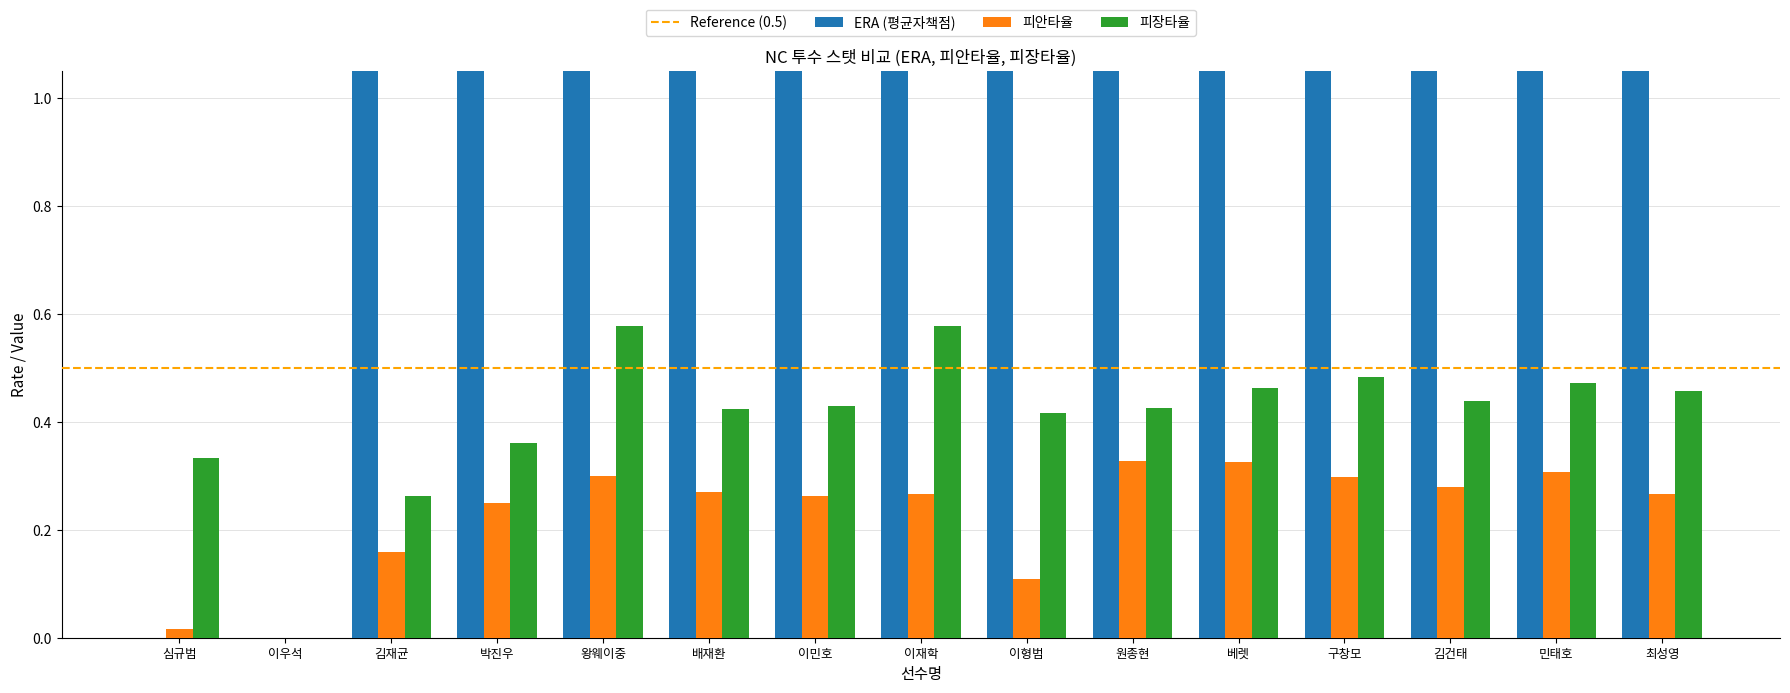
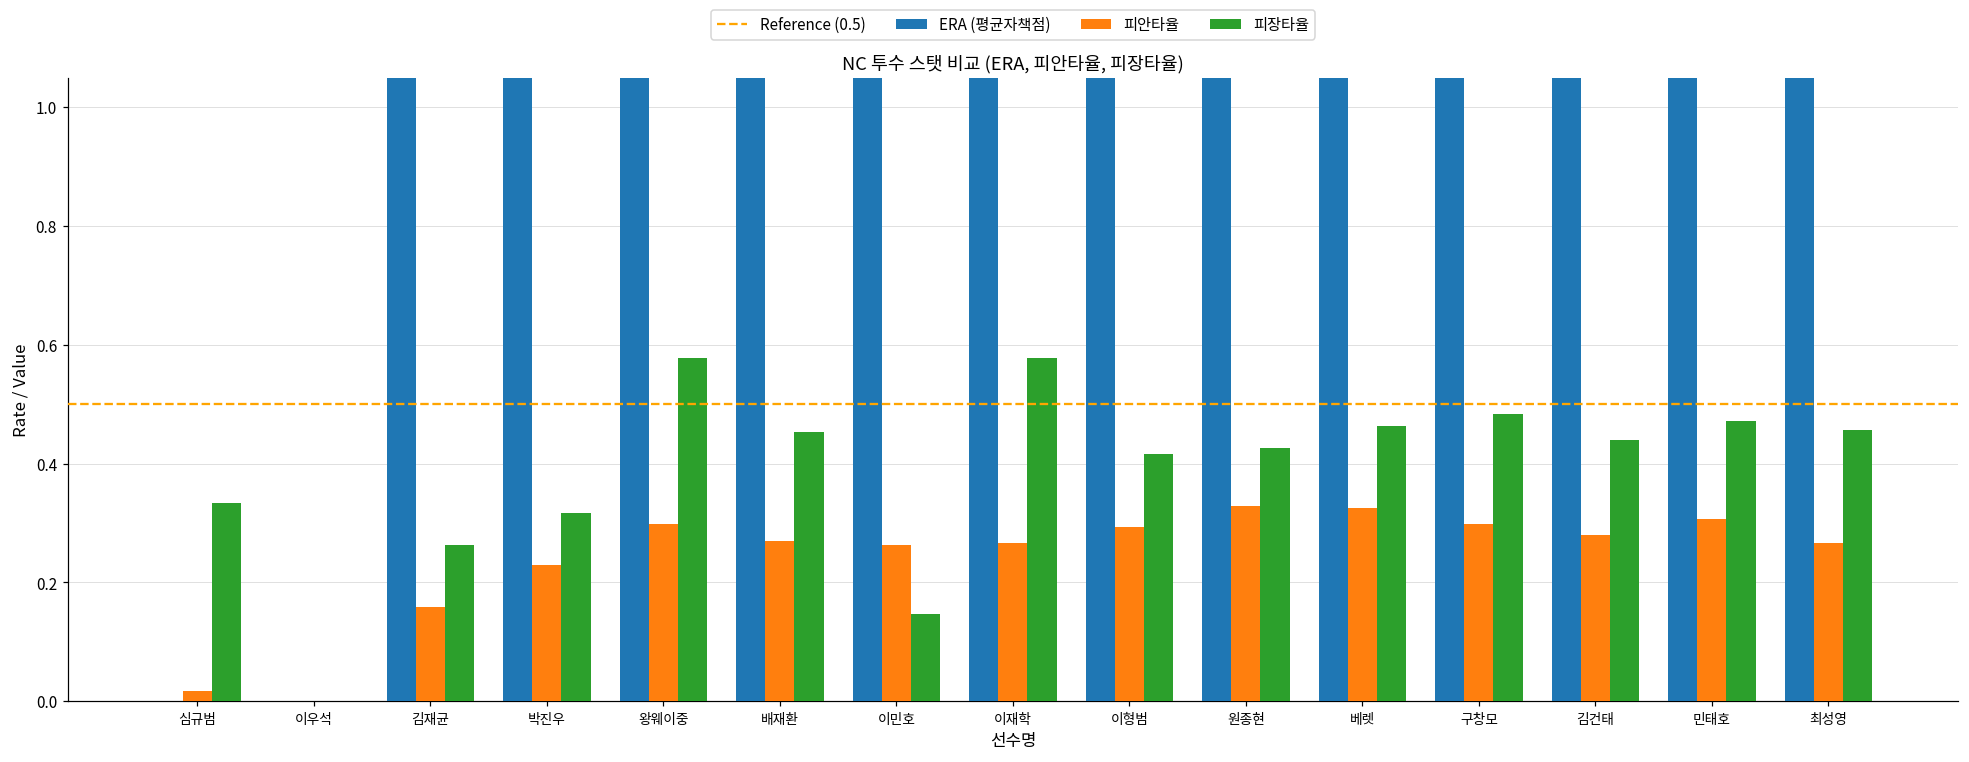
피안타율, 박진우: 0.25 -> 0.23
피장타율, 박진우: 0.36 -> 0.32
피장타율, 배재환: 0.42 -> 0.45
피장타율, 이민호: 0.43 -> 0.15
피안타율, 이형범: 0.11 -> 0.29
